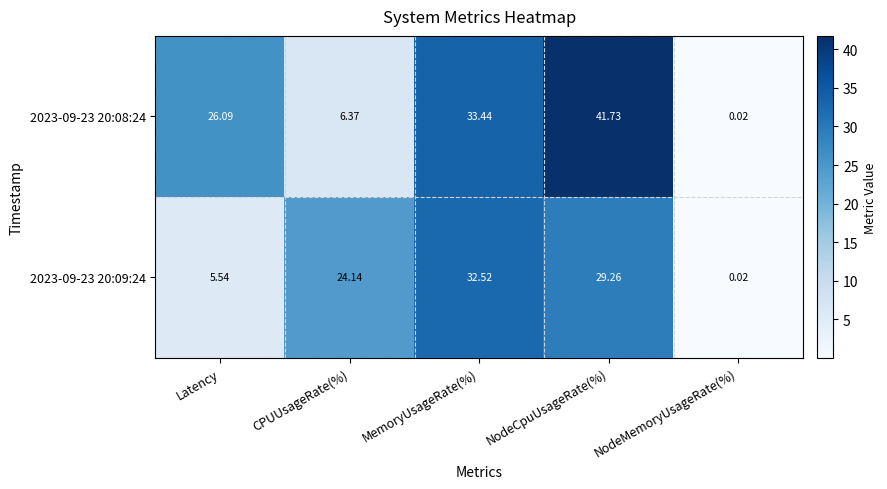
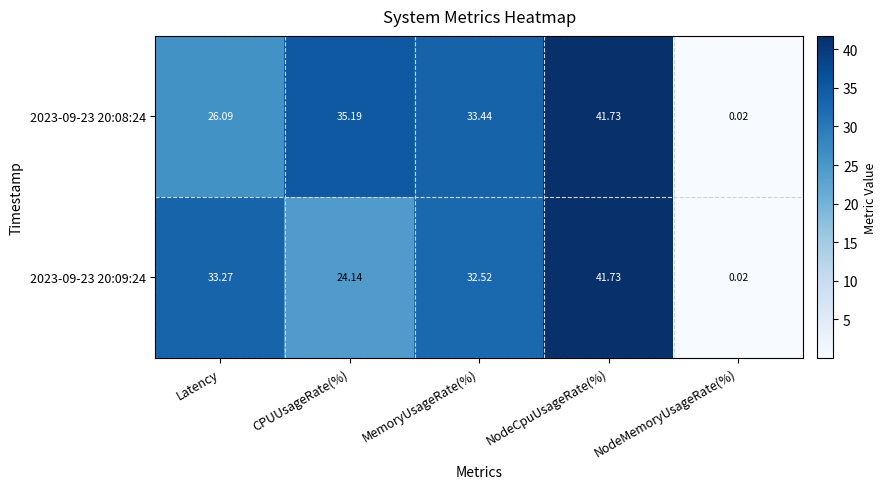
2023-09-23 20:08:24, CPUUsageRate(%): 6.37 -> 35.19
2023-09-23 20:09:24, Latency: 5.54 -> 33.27
2023-09-23 20:09:24, NodeCpuUsageRate(%): 29.26 -> 41.73
